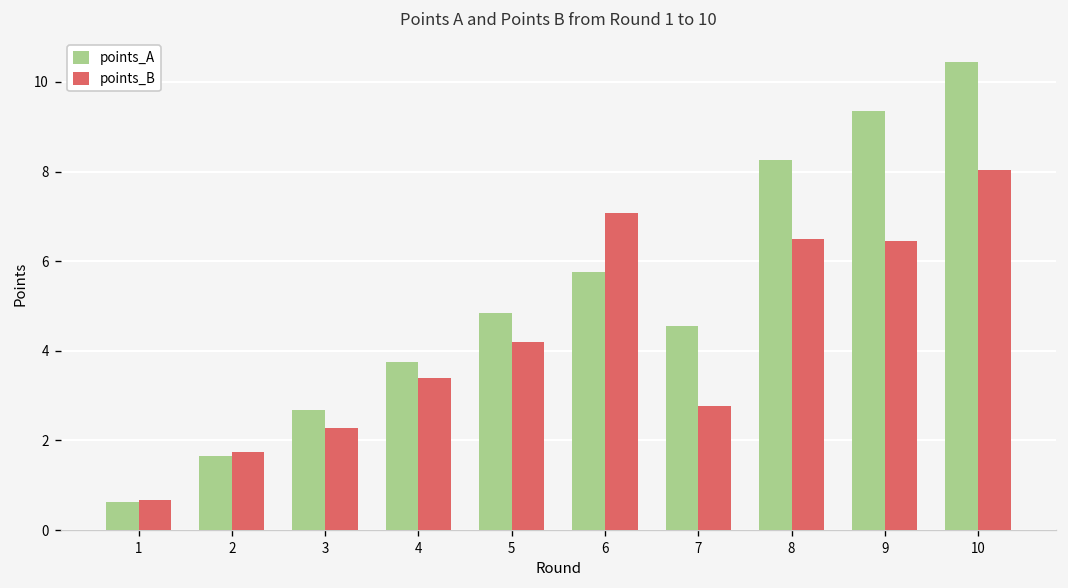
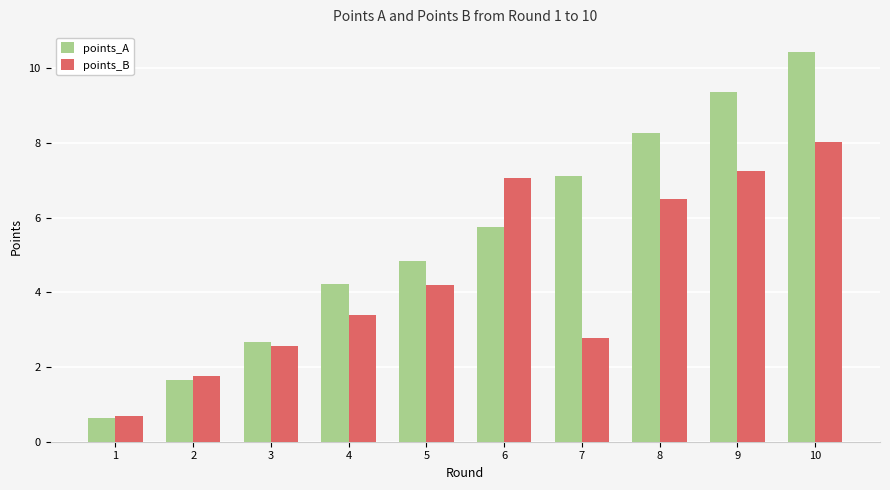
points_B, 3: 2.3 -> 2.6
points_A, 4: 3.8 -> 4.2
points_A, 7: 4.5 -> 7.1
points_B, 9: 6.5 -> 7.2
